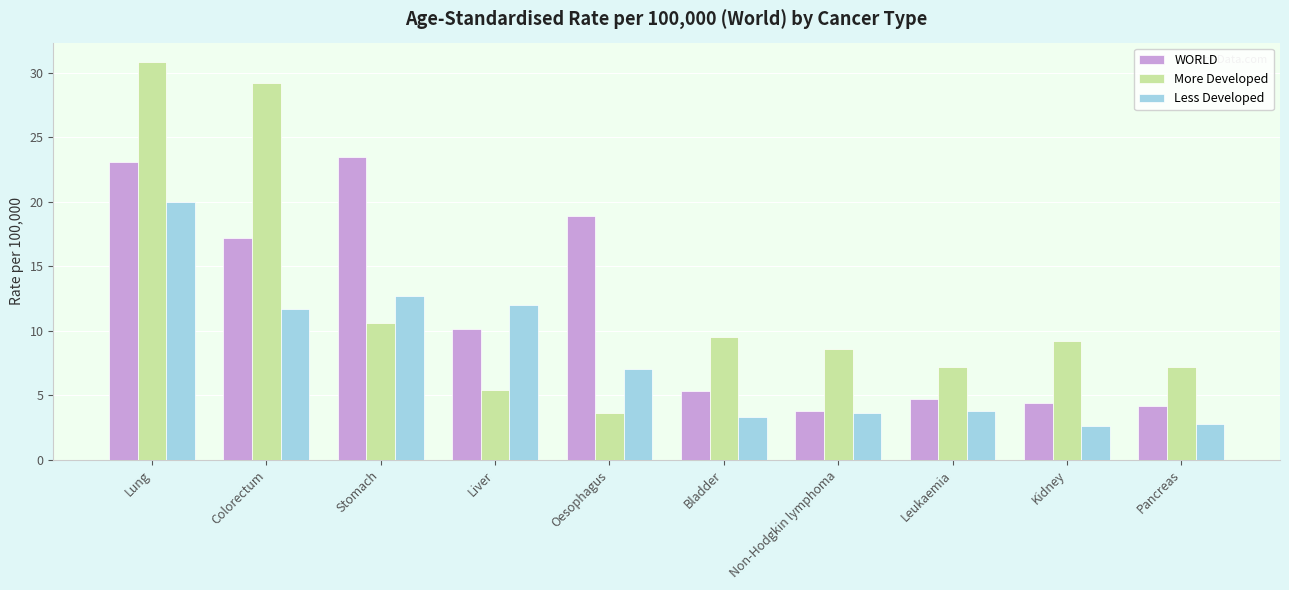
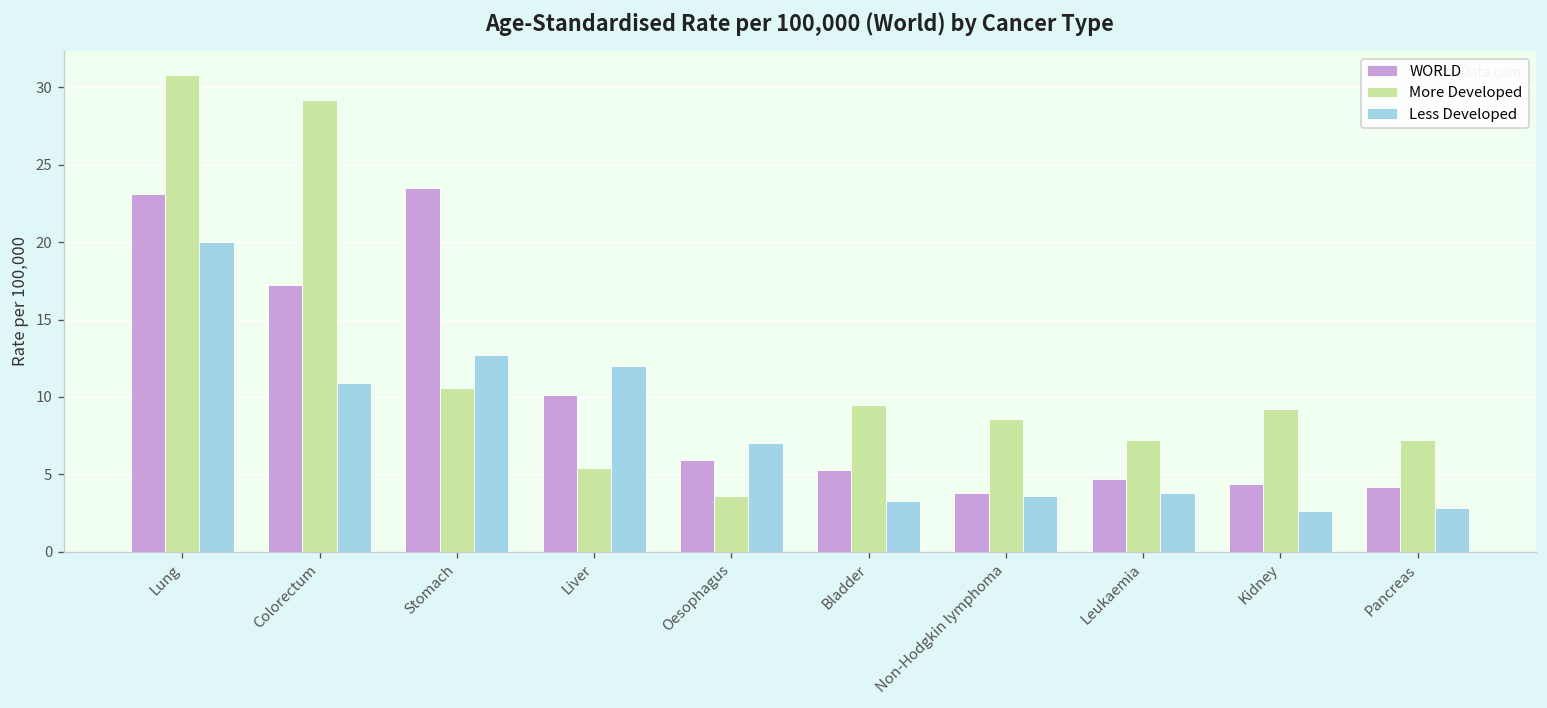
Less Developed, Colorectum: 11.7 -> 10.9
WORLD, Oesophagus: 18.9 -> 5.9
